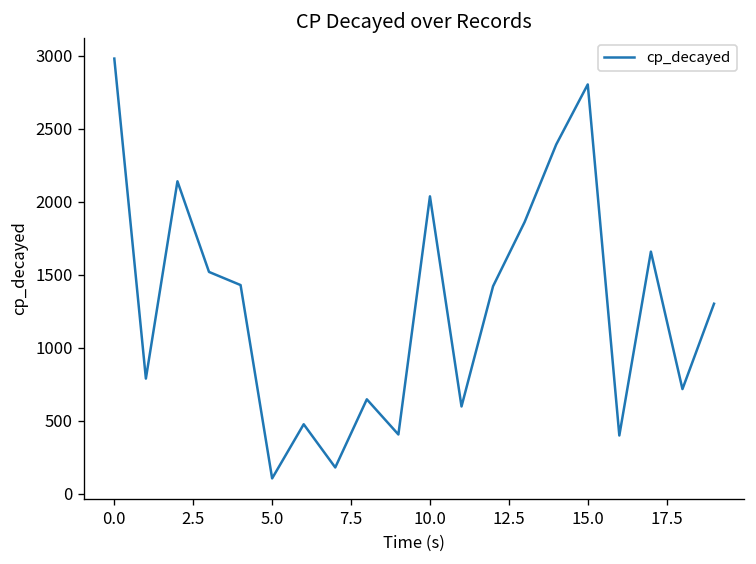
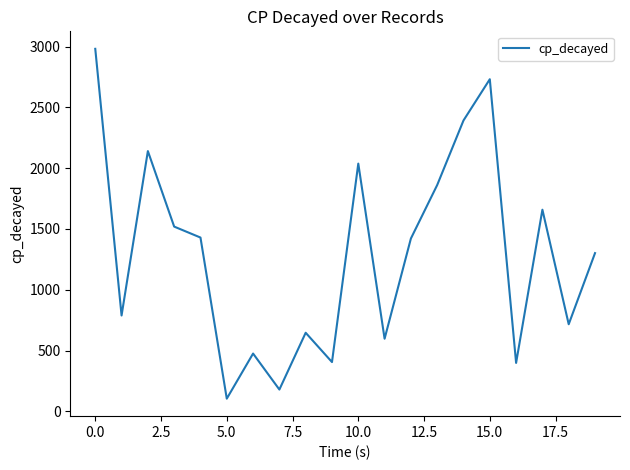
15.0: 2800 -> 2730
